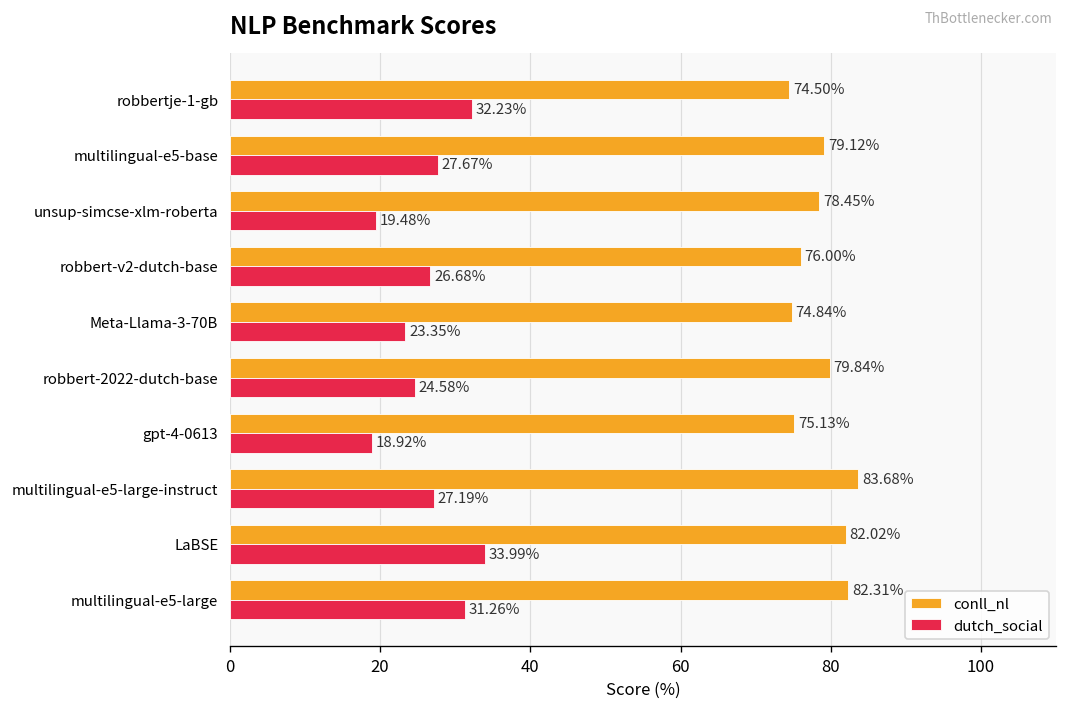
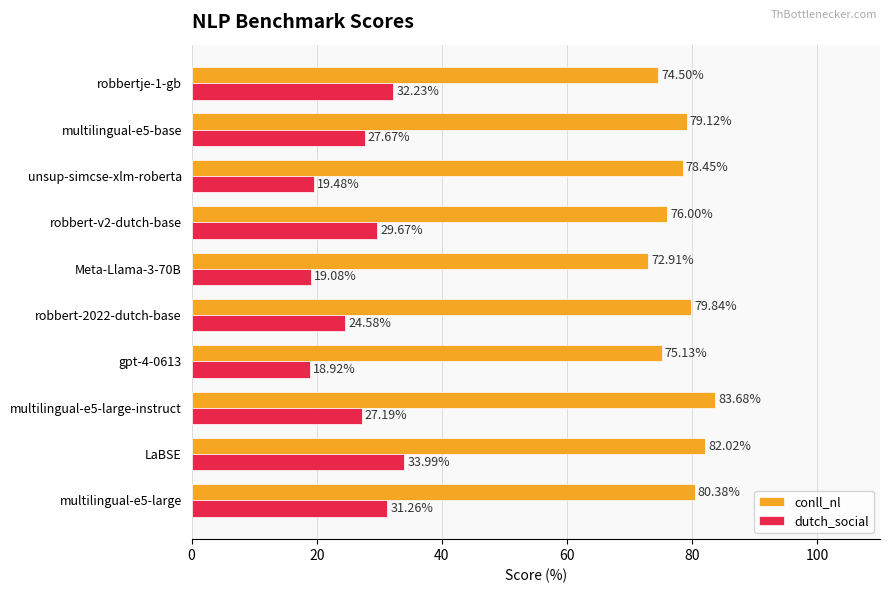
dutch_social, robbert-v2-dutch-base: 26.68% -> 29.67%
conll_nl, Meta-Llama-3-70B: 74.84% -> 72.91%
dutch_social, Meta-Llama-3-70B: 23.35% -> 19.08%
conll_nl, multilingual-e5-large: 82.31% -> 80.38%
